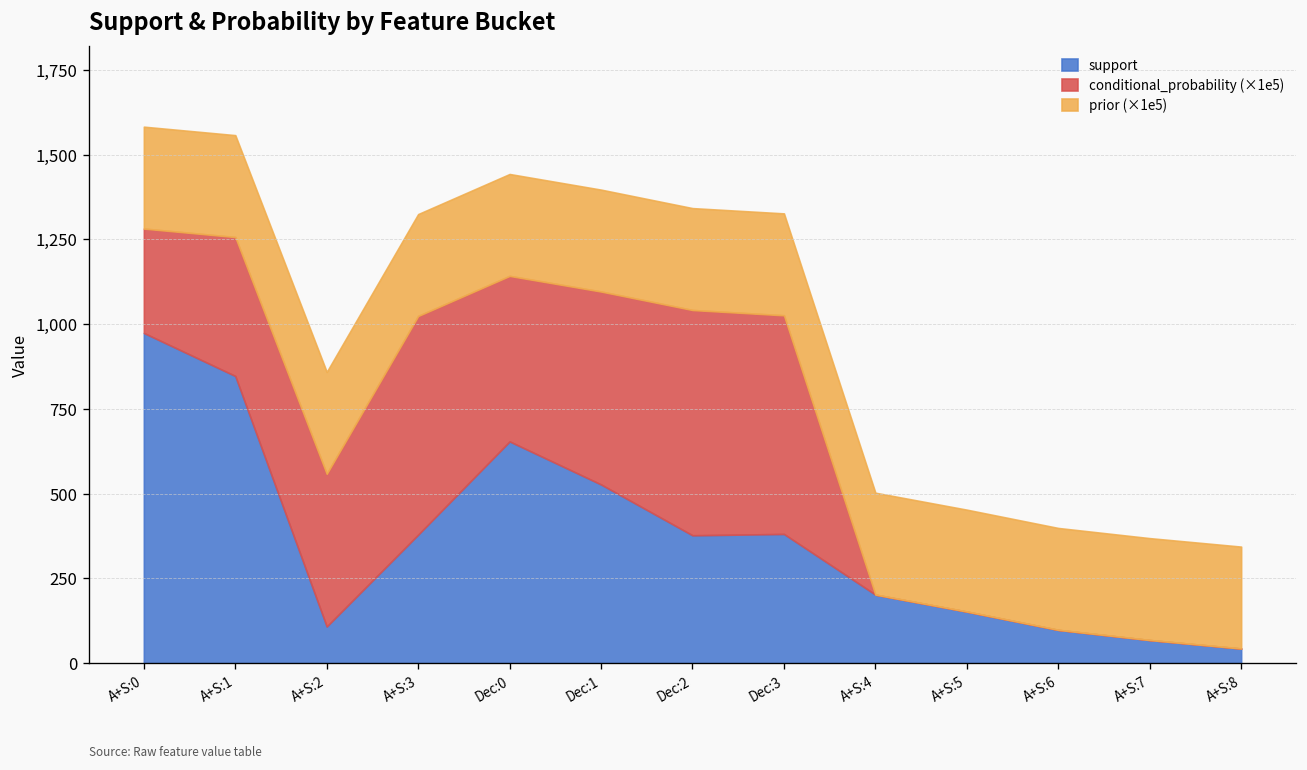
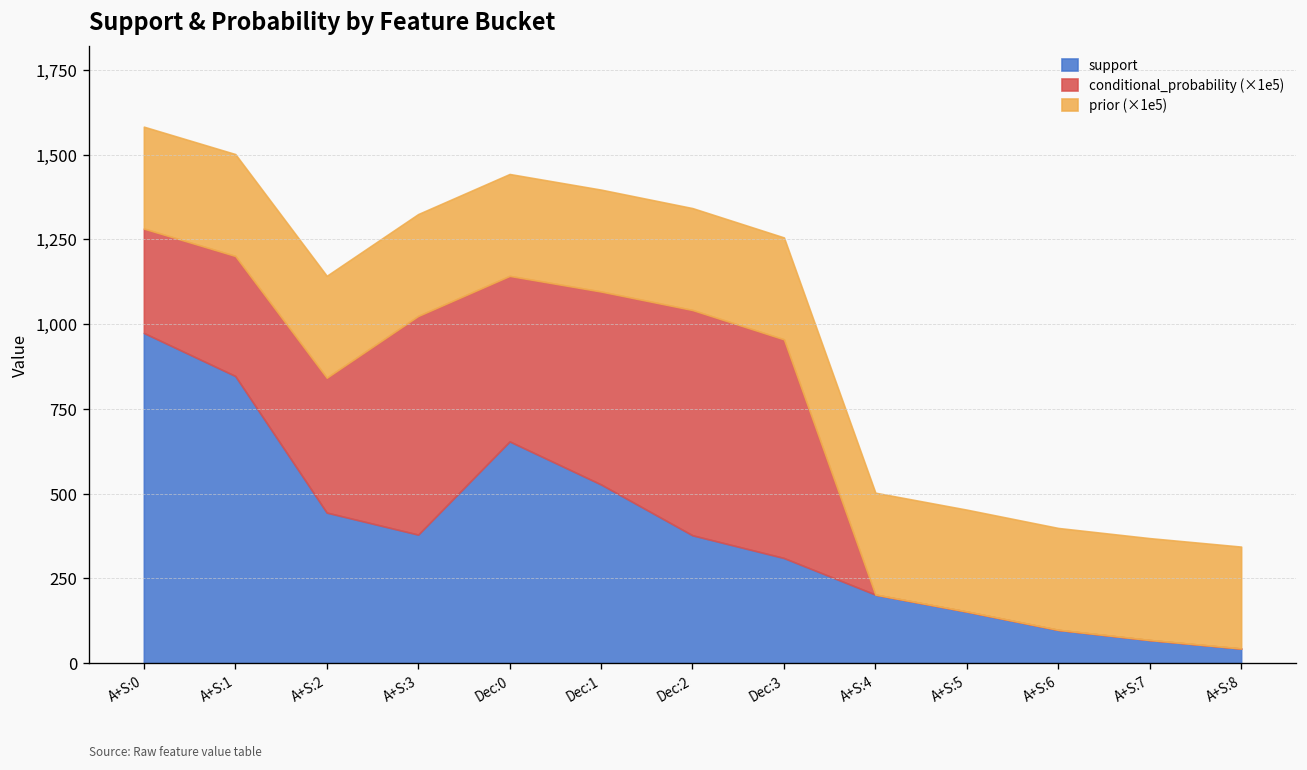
conditional_probability (×1e5), A+S:1: 410 -> 350
support, A+S:2: 110 -> 440
conditional_probability (×1e5), A+S:2: 450 -> 400
support, Dec:3: 380 -> 310
